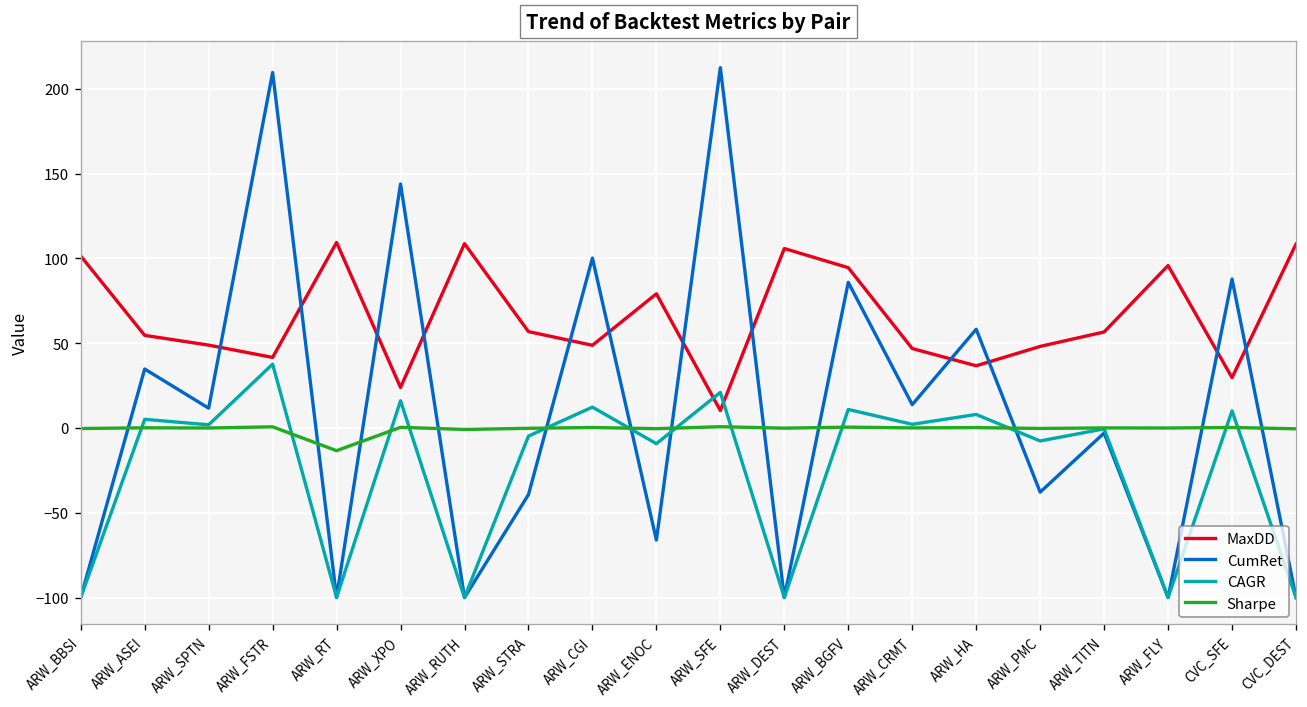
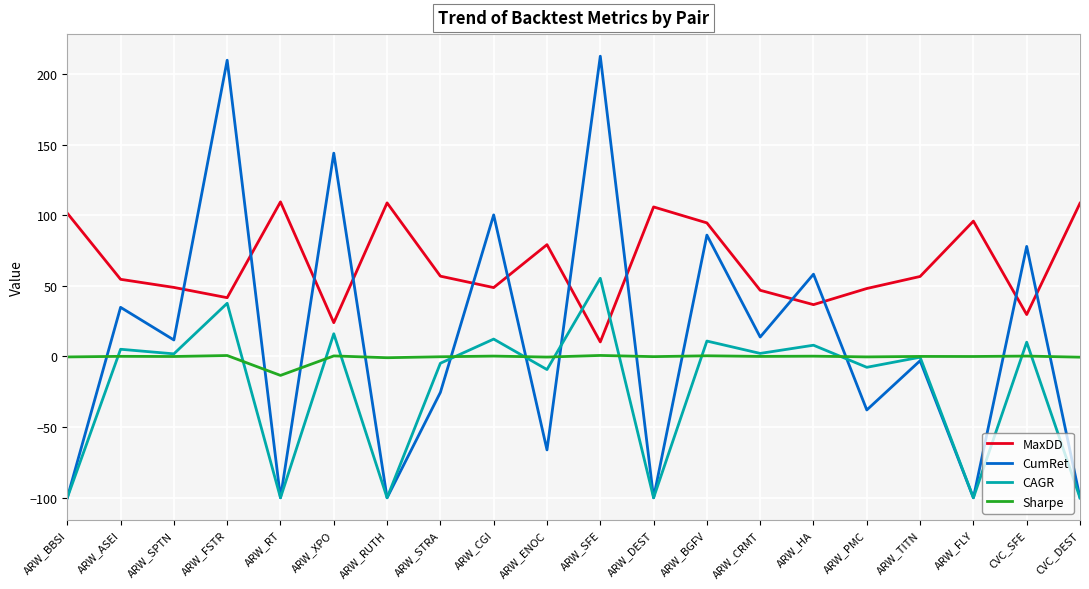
CumRet, ARW_STRA: -39 -> -25
CAGR, ARW_SFE: 21 -> 55
CumRet, CVC_SFE: 88 -> 78
